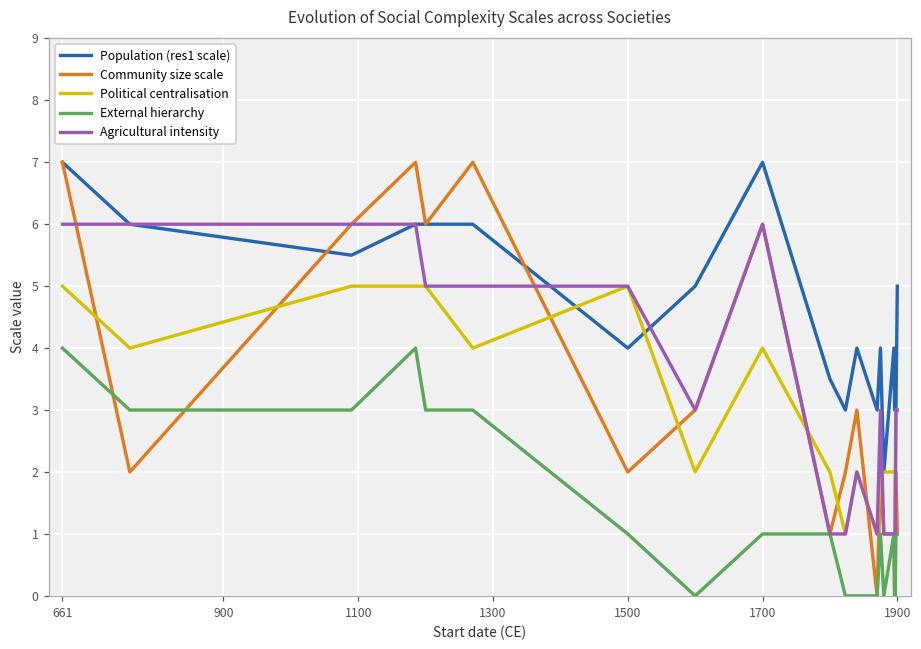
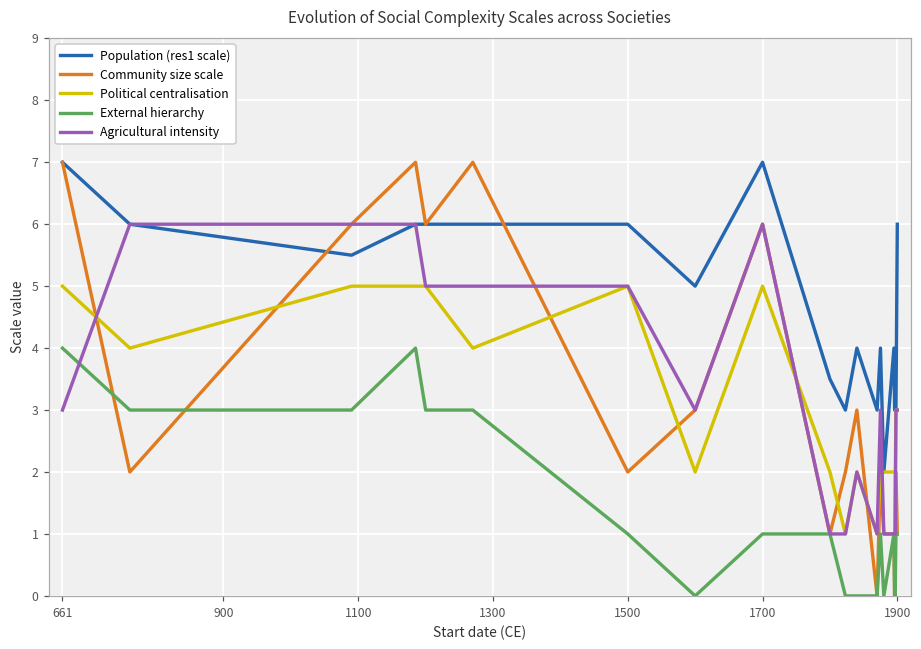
Agricultural intensity, 661: 6 -> 3
Population (res1 scale), 1500: 4 -> 6
Political centralisation, 1700: 4 -> 5
Population (res1 scale), 1900: 5 -> 6
